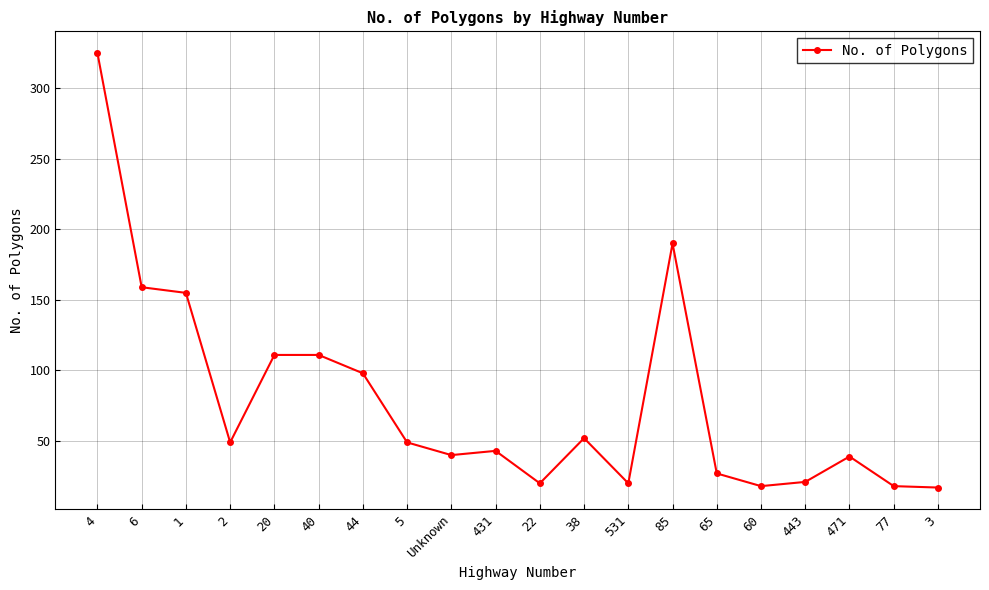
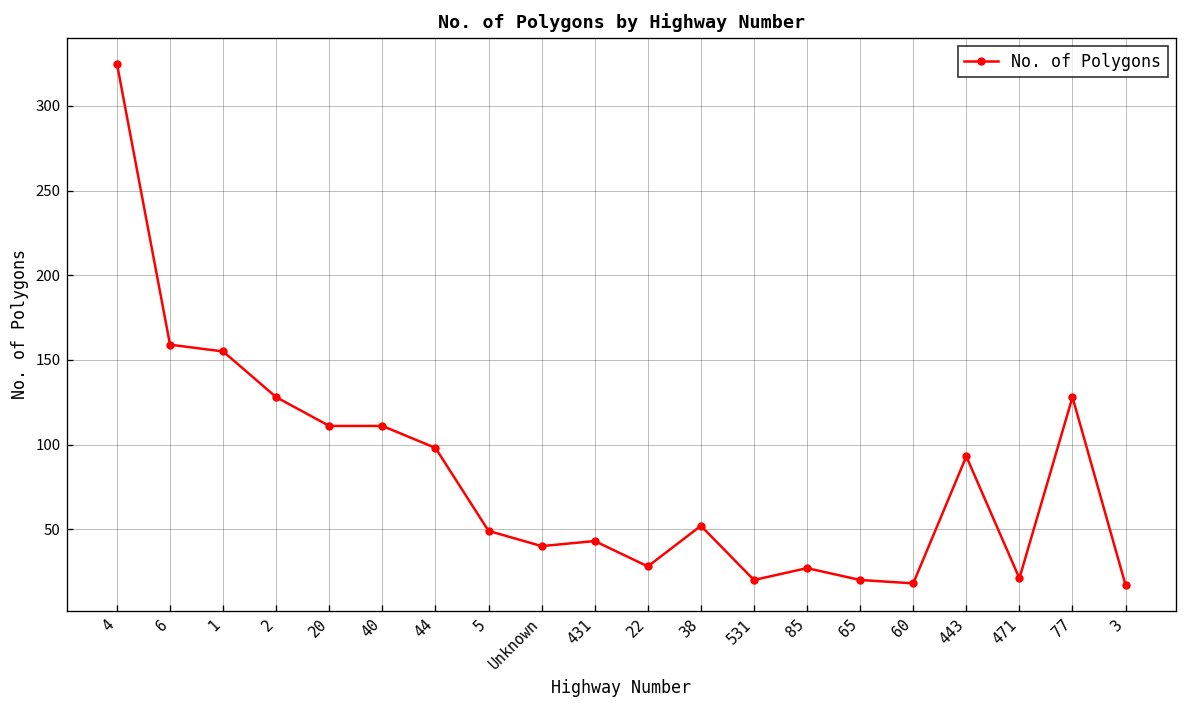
2: 49 -> 128
22: 20 -> 28
85: 190 -> 27
65: 27 -> 20
443: 21 -> 93
471: 39 -> 21
77: 18 -> 128
